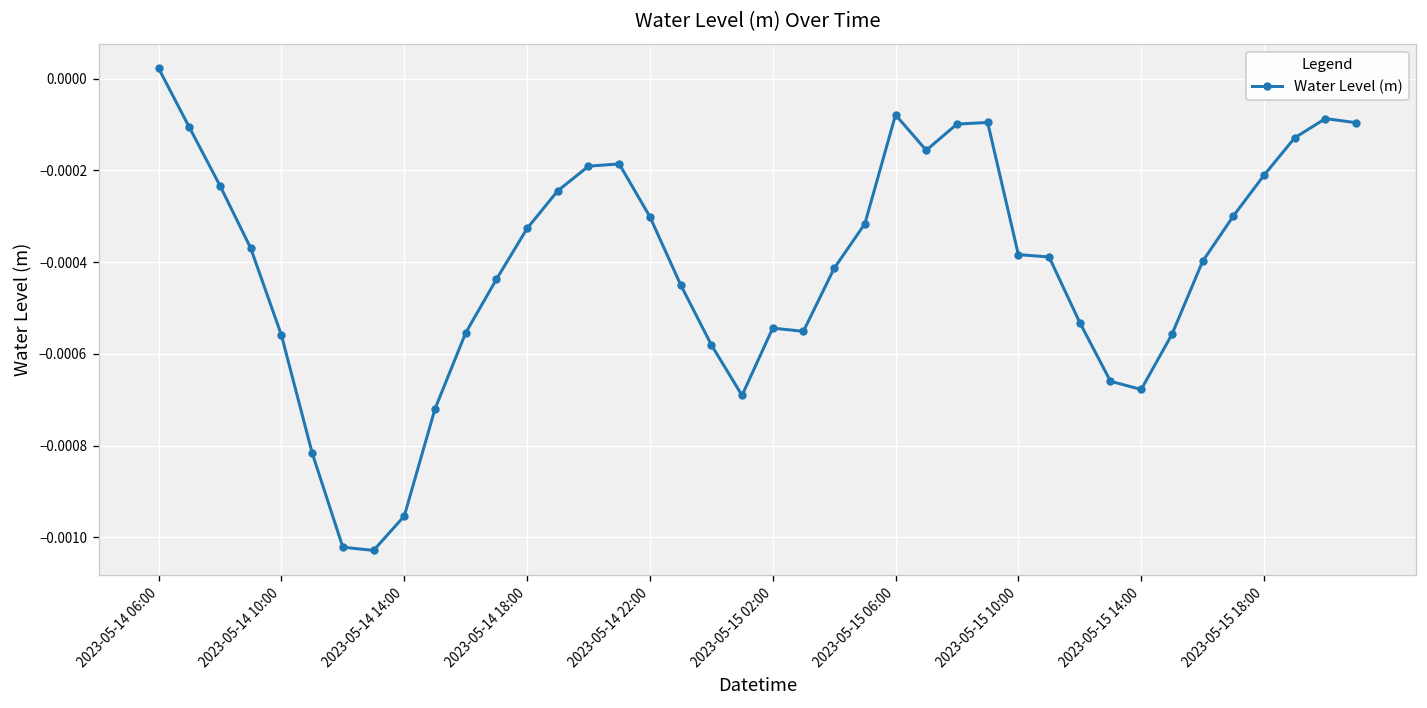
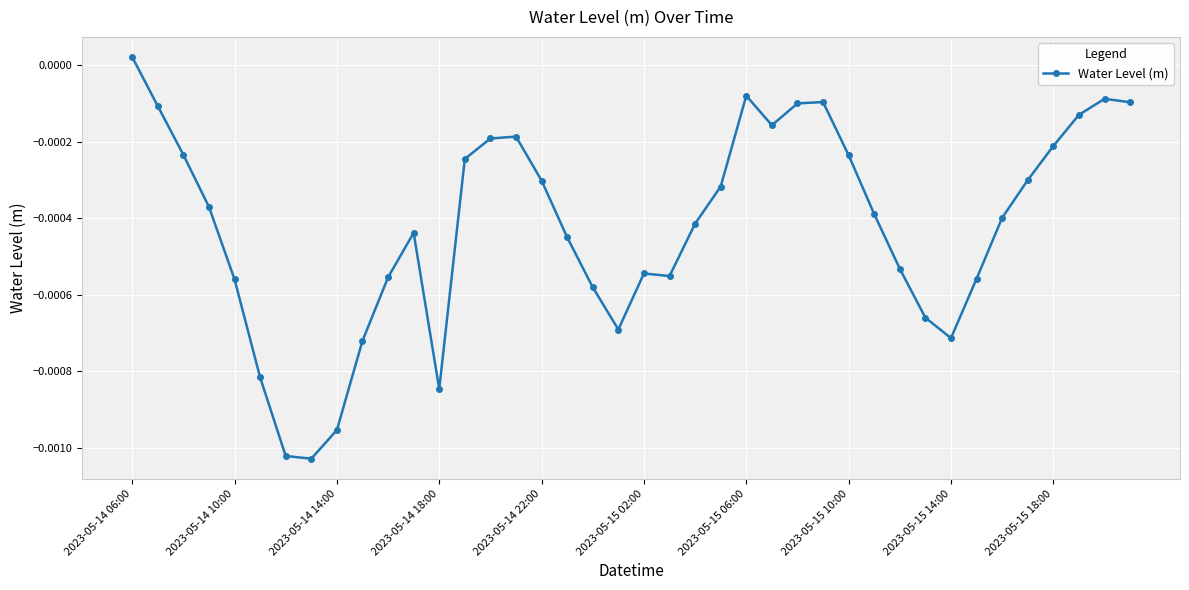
2023-05-14 18:00: -0.00033 -> -0.00085
2023-05-15 10:00: -0.00038 -> -0.00023
2023-05-15 14:00: -0.00068 -> -0.00071
